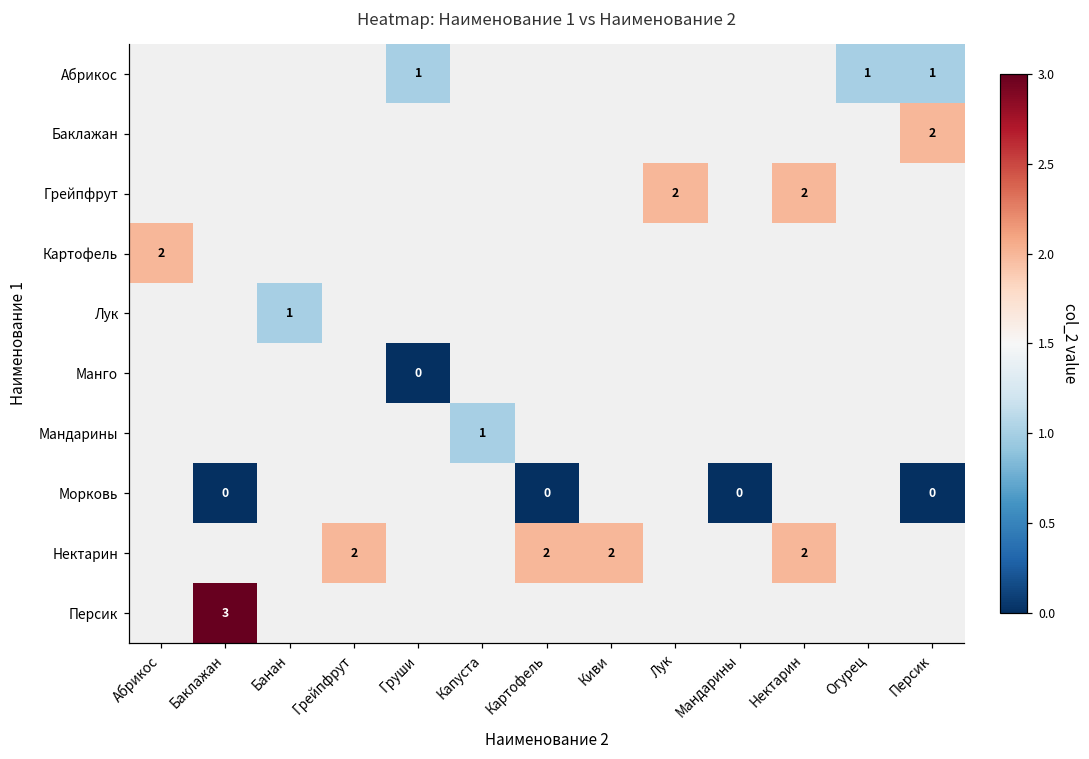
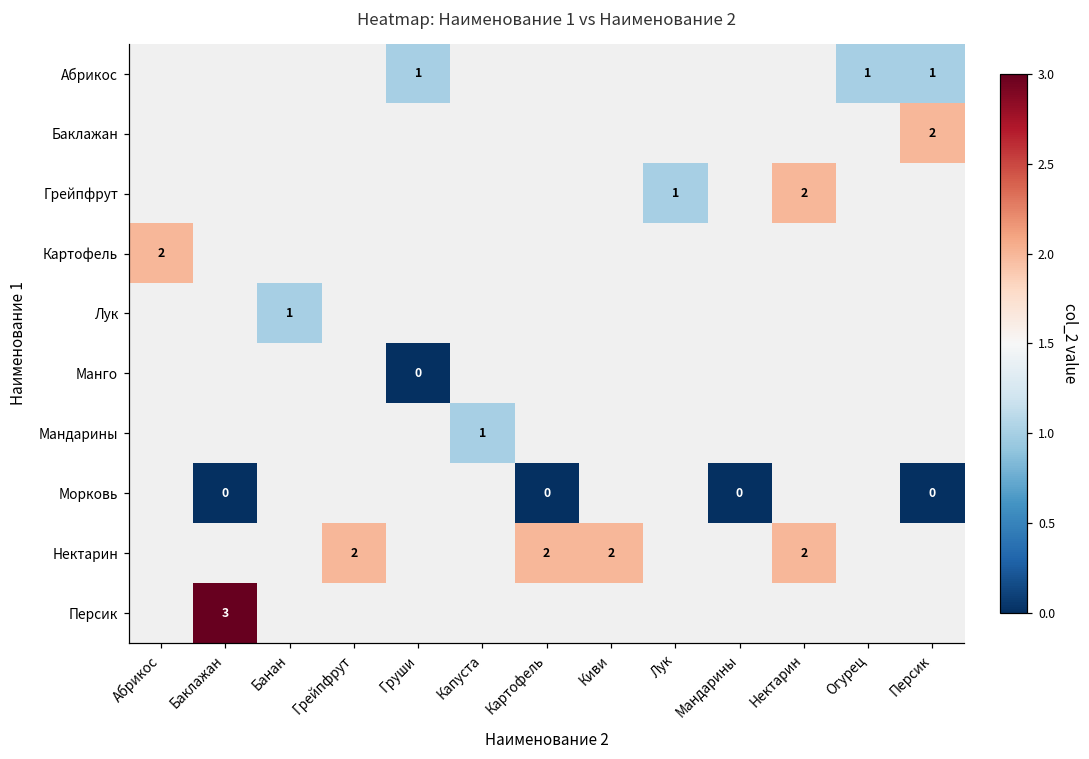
Грейпфрут, Лук: 2 -> 1
